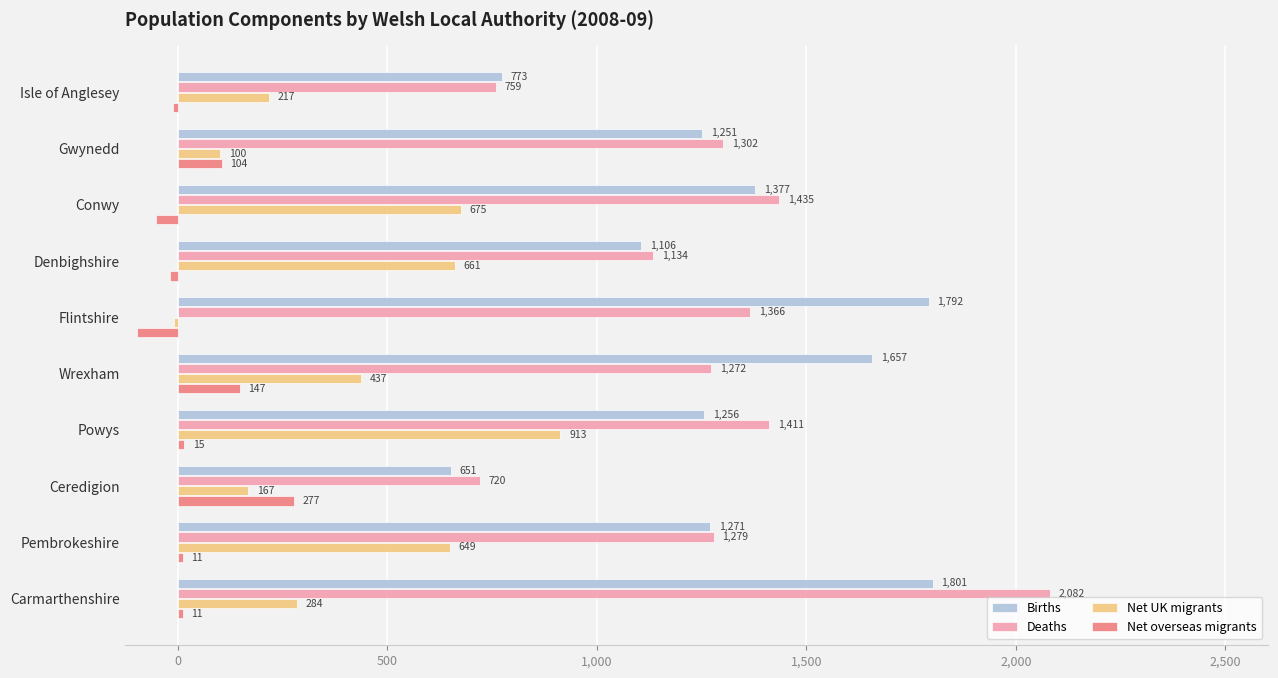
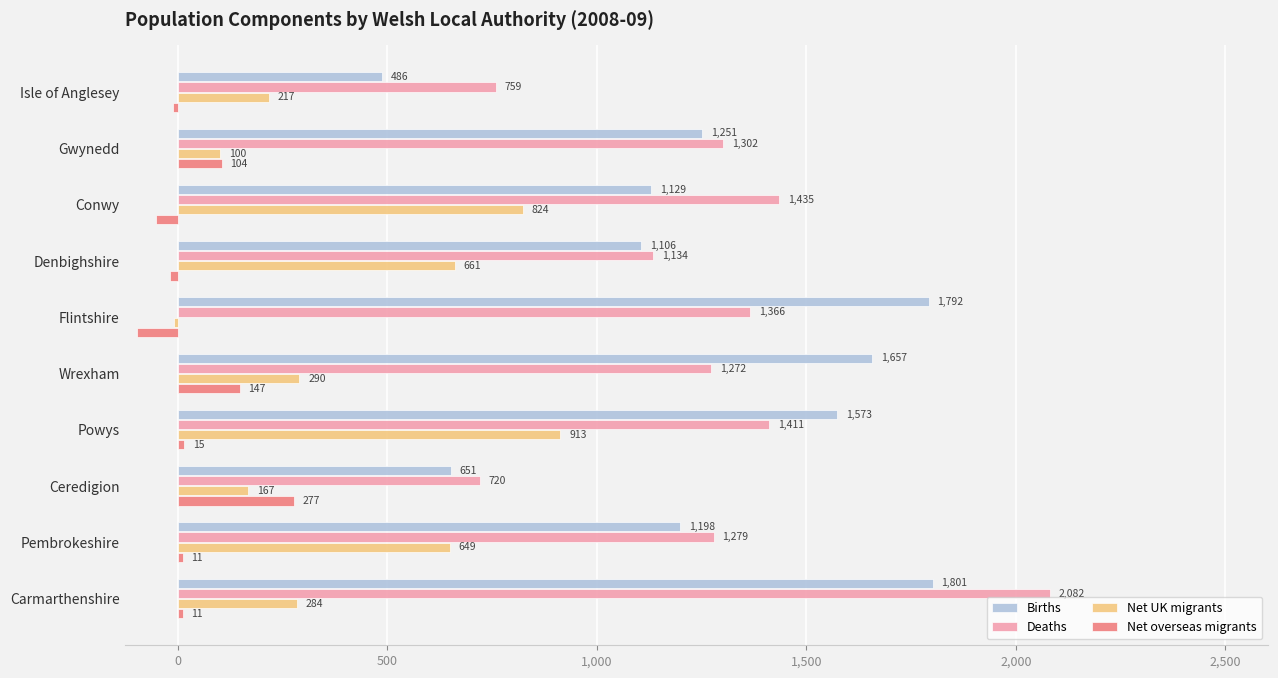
Births, Isle of Anglesey: 773 -> 486
Births, Conwy: 1,377 -> 1,129
Net UK migrants, Conwy: 675 -> 824
Net UK migrants, Wrexham: 437 -> 290
Births, Powys: 1,256 -> 1,573
Births, Pembrokeshire: 1,271 -> 1,198
